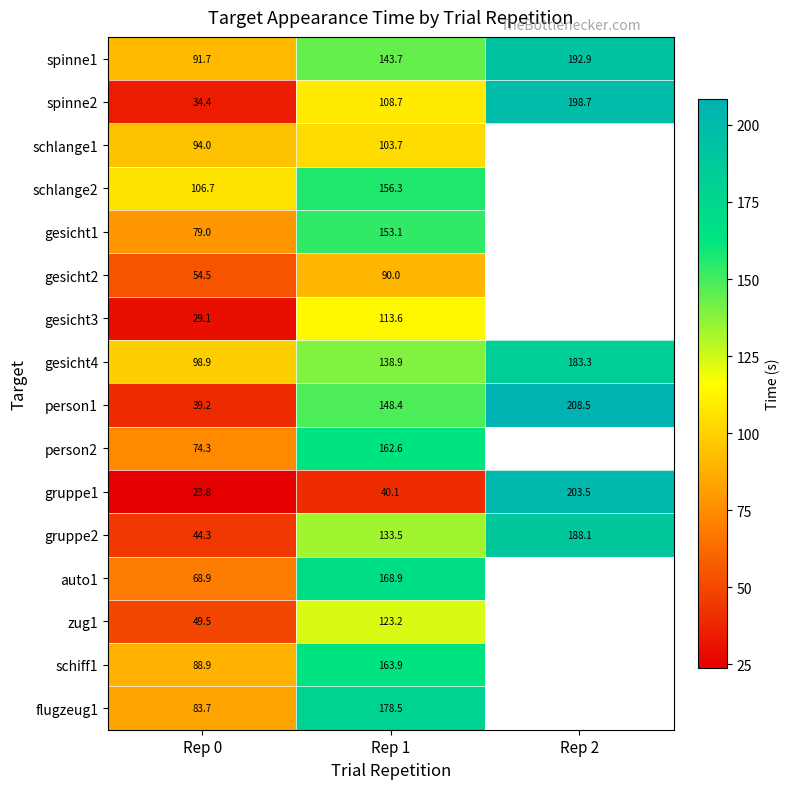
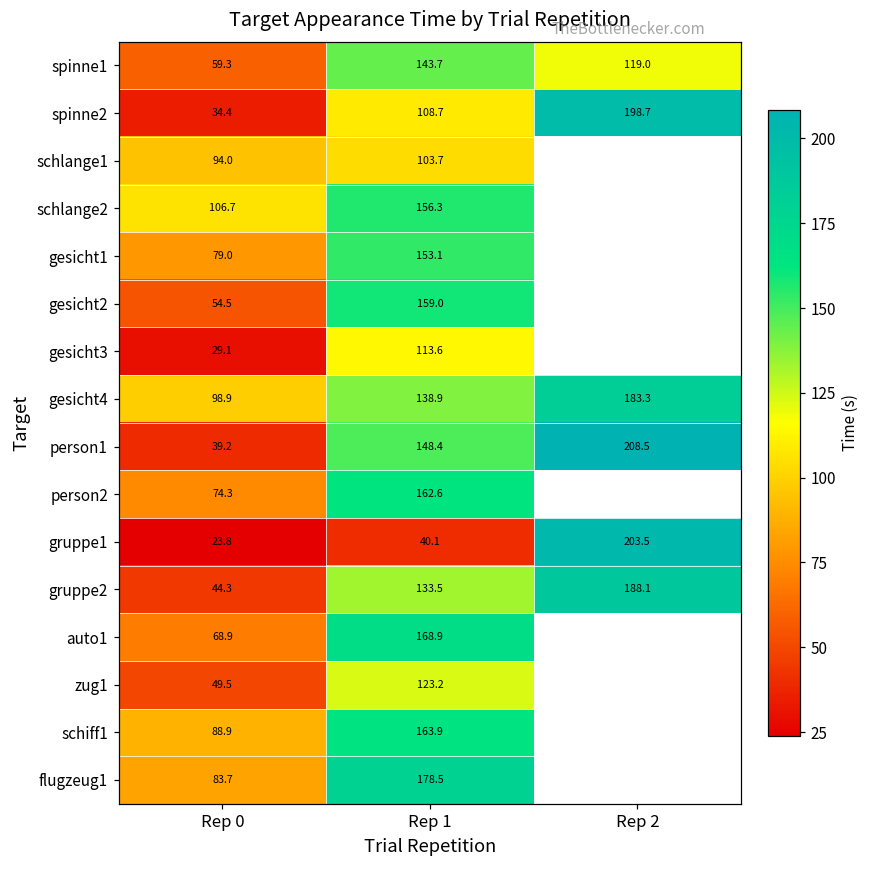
spinne1, Rep 0: 91.7 -> 59.3
spinne1, Rep 2: 192.9 -> 119.0
gesicht2, Rep 1: 90.0 -> 159.0
